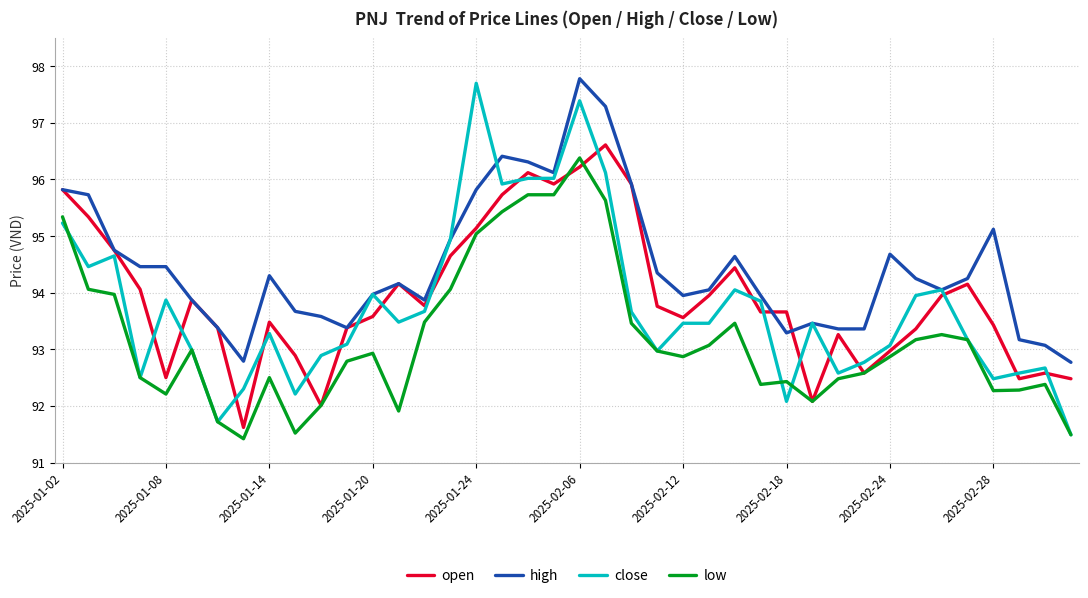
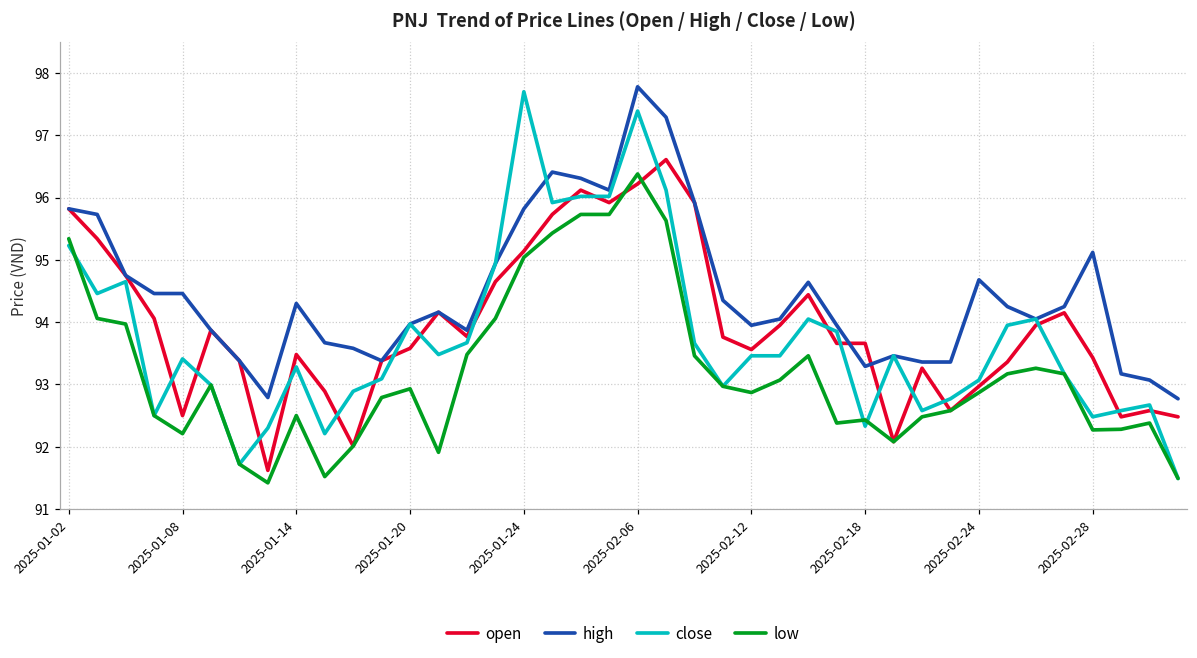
close, 2025-01-08: 93.9 -> 93.4
close, 2025-02-18: 92.1 -> 92.3
